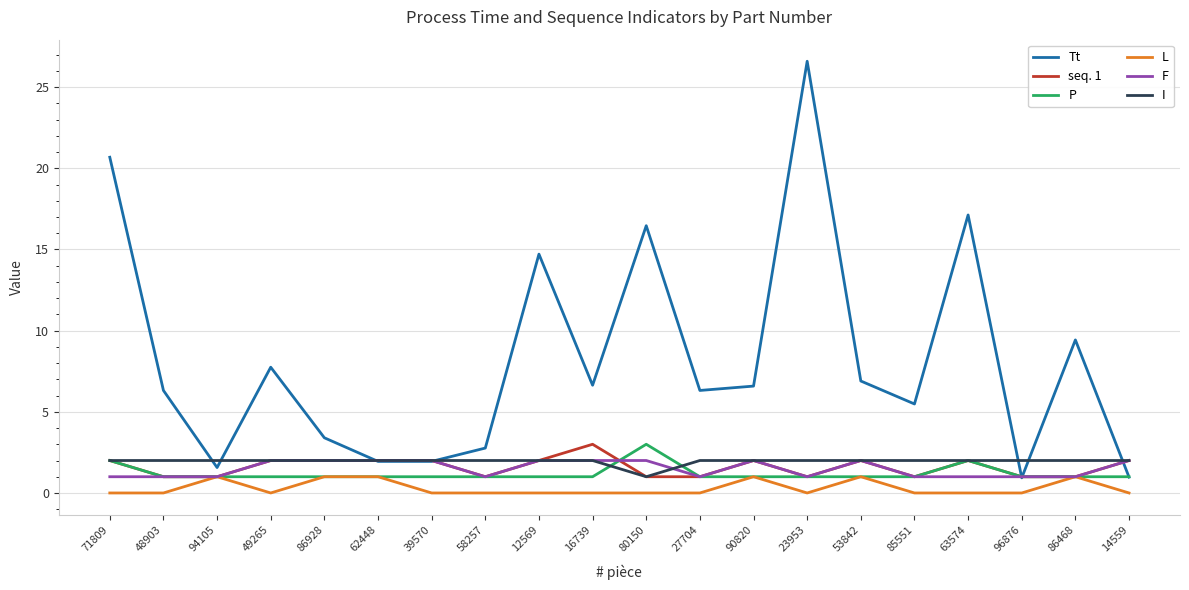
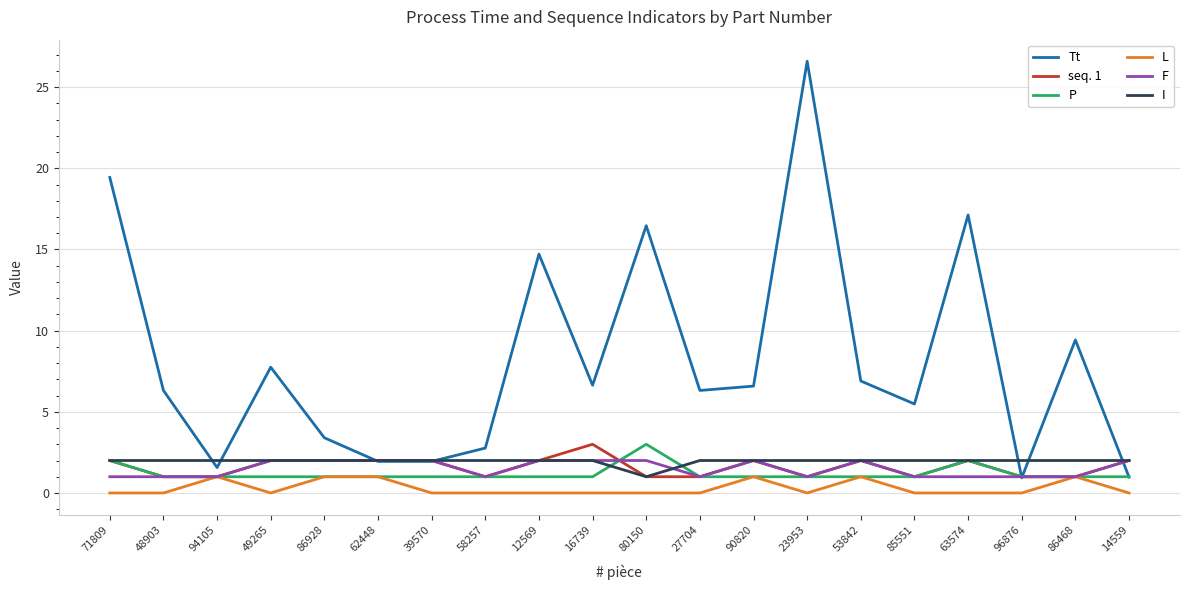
Tt, 71809: 20.7 -> 19.4
